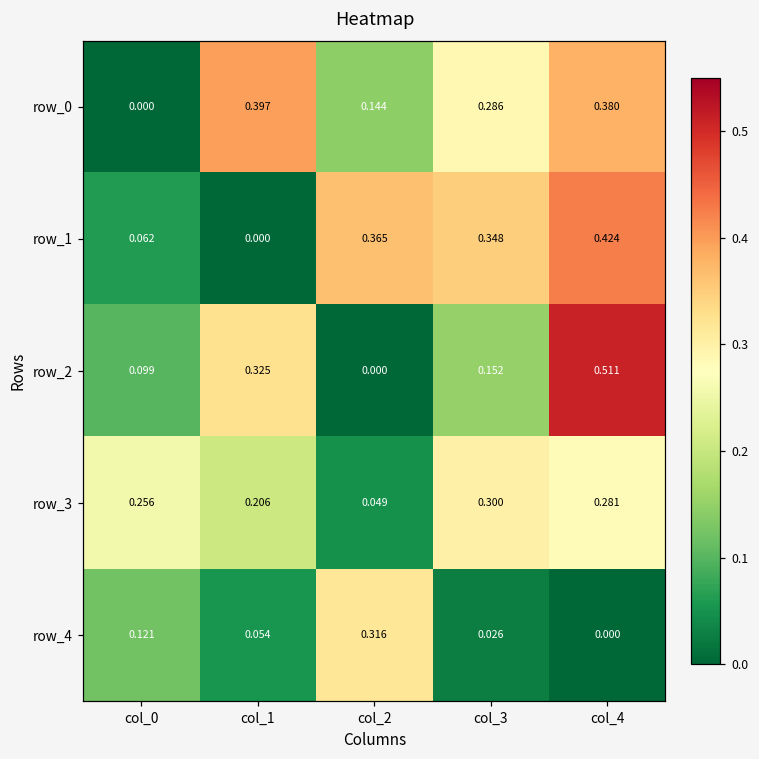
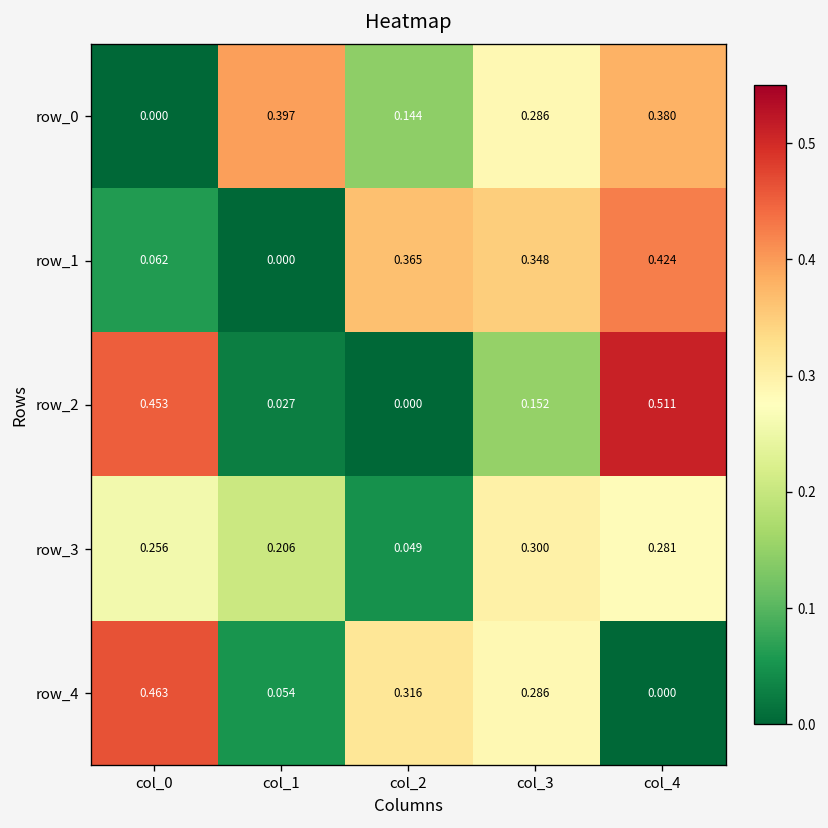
row_2, col_0: 0.099 -> 0.453
row_2, col_1: 0.325 -> 0.027
row_4, col_0: 0.121 -> 0.463
row_4, col_3: 0.026 -> 0.286
